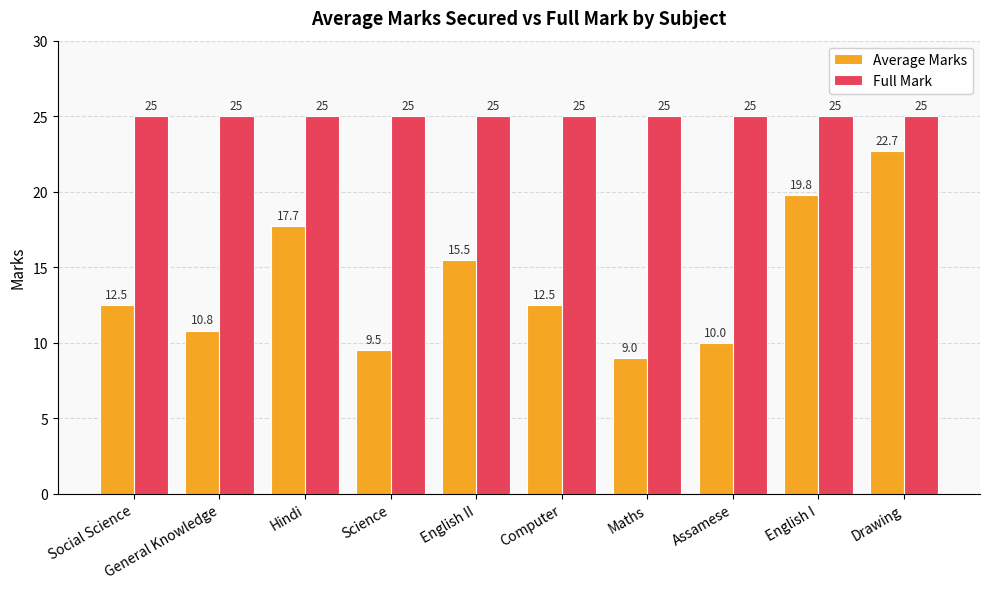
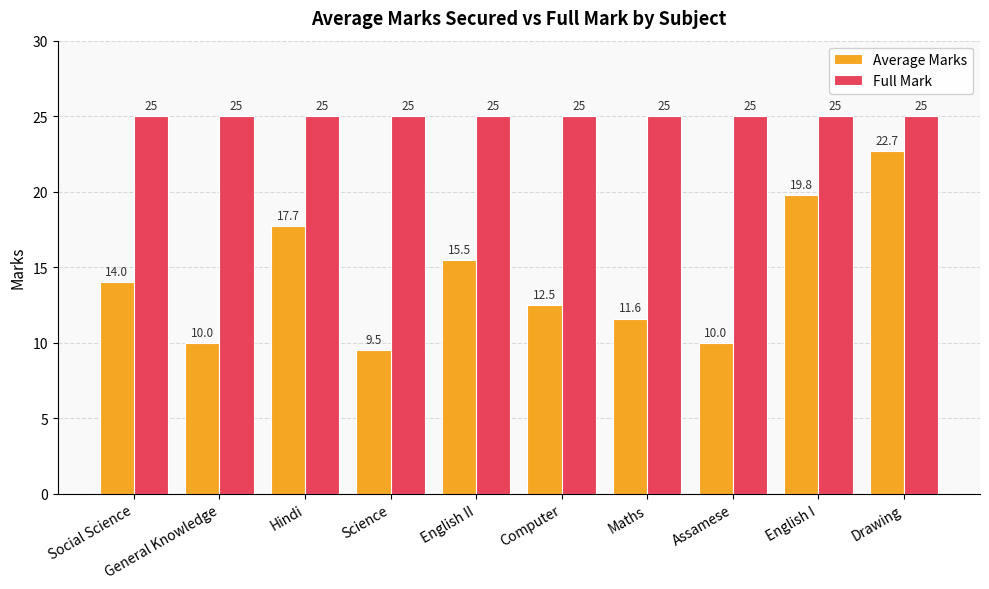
Average Marks, Social Science: 12.5 -> 14.0
Average Marks, General Knowledge: 10.8 -> 10.0
Average Marks, Maths: 9.0 -> 11.6
